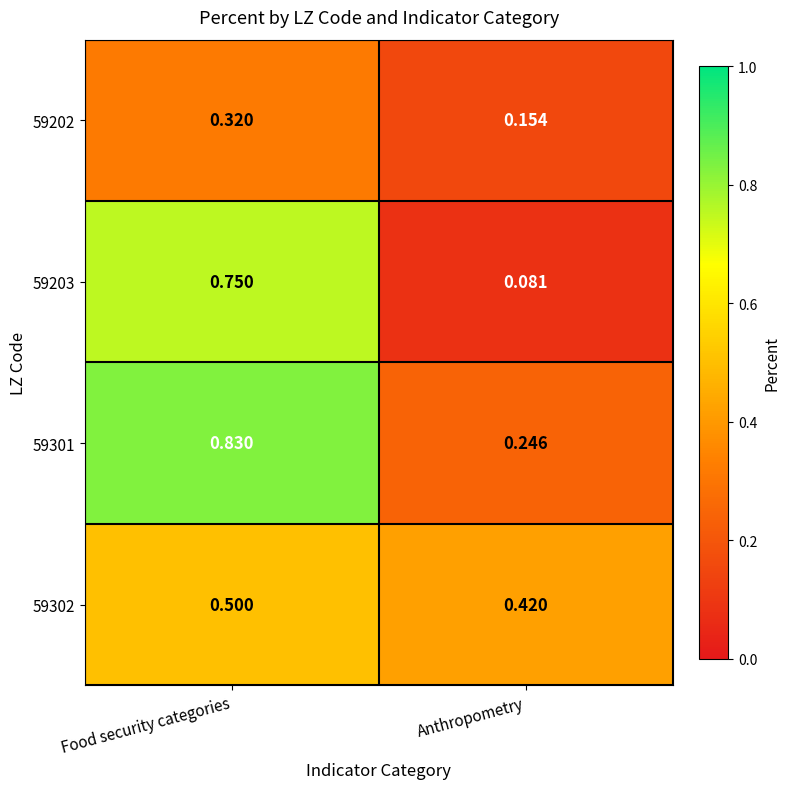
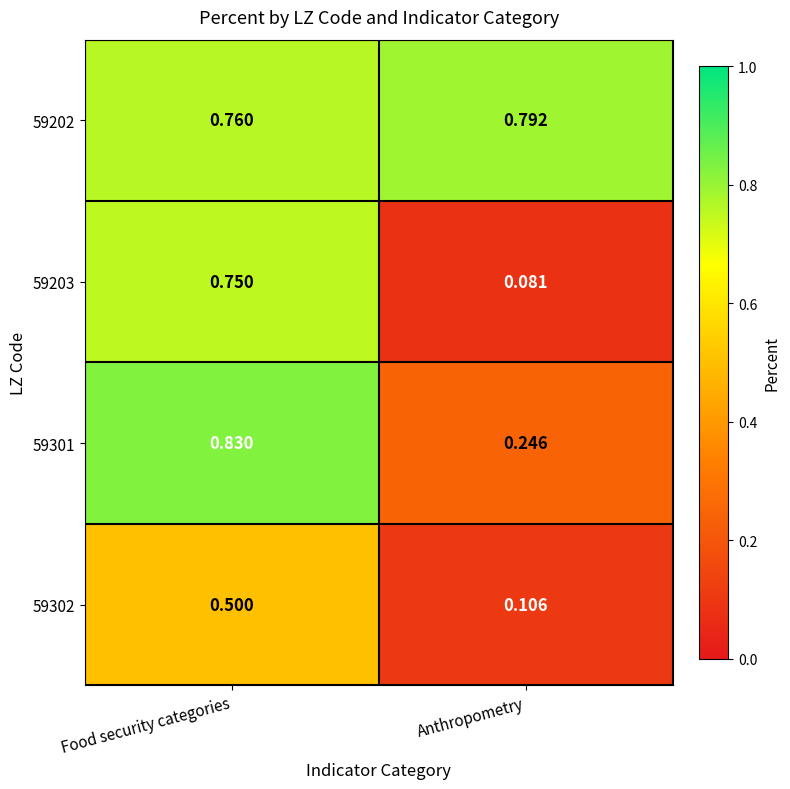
59202, Food security categories: 0.320 -> 0.760
59202, Anthropometry: 0.154 -> 0.792
59302, Anthropometry: 0.420 -> 0.106
